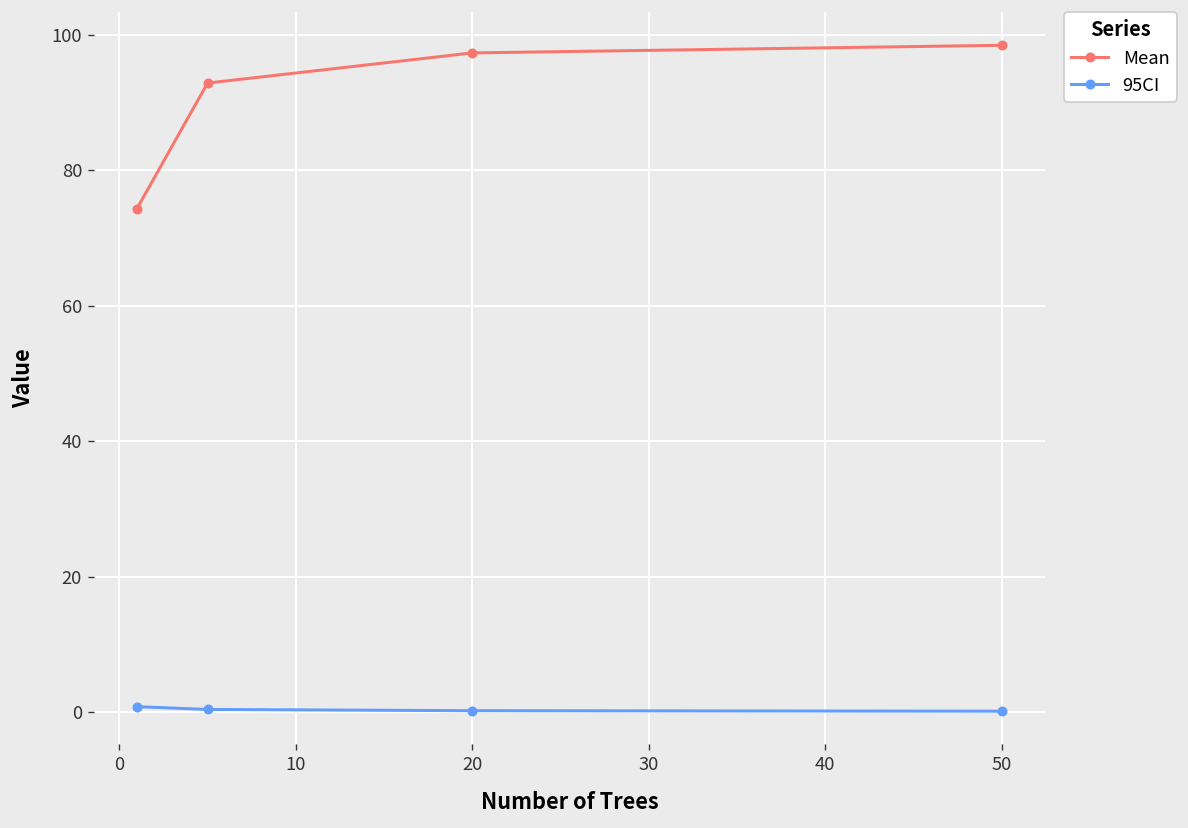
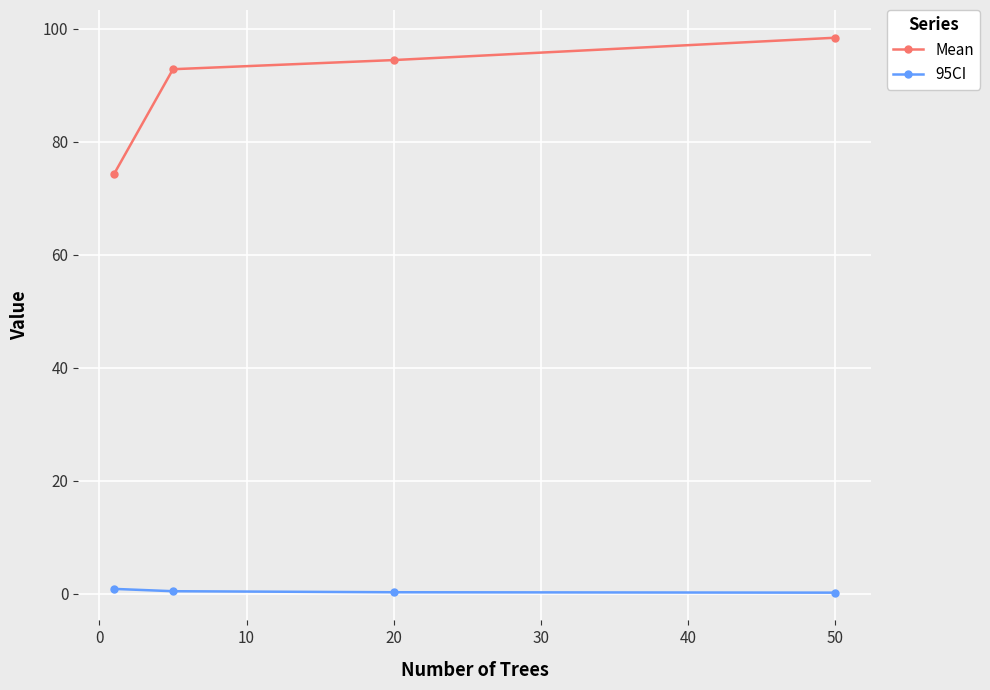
Mean, 20: 97 -> 94
